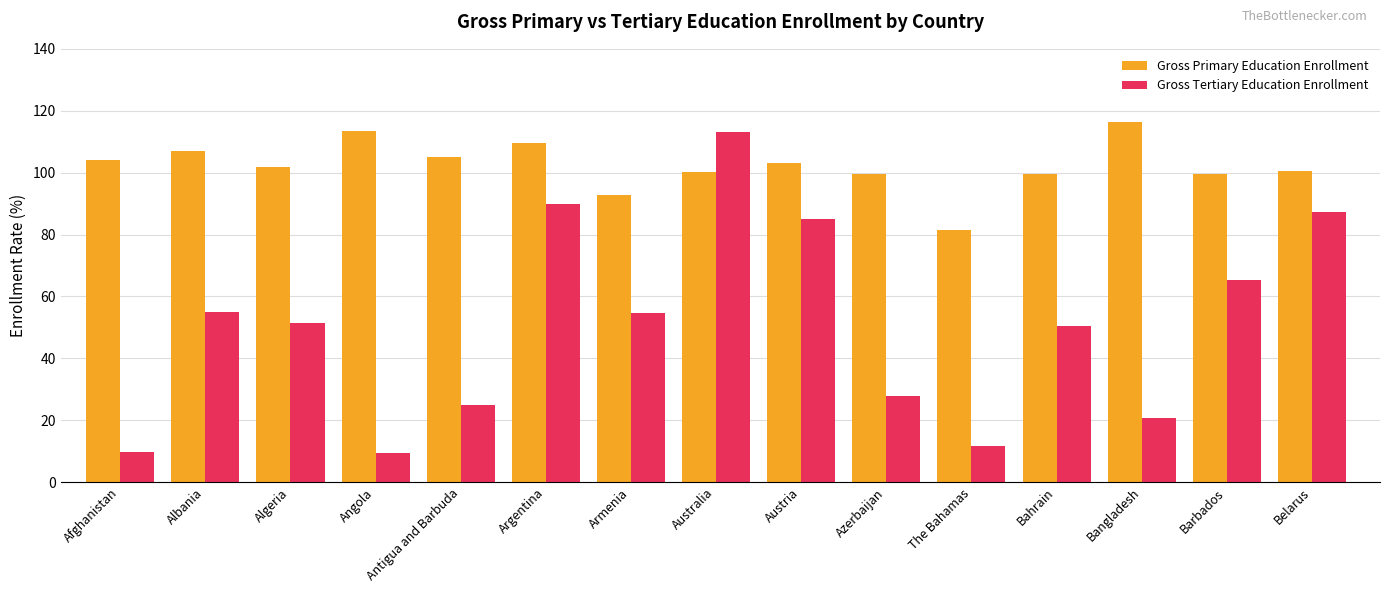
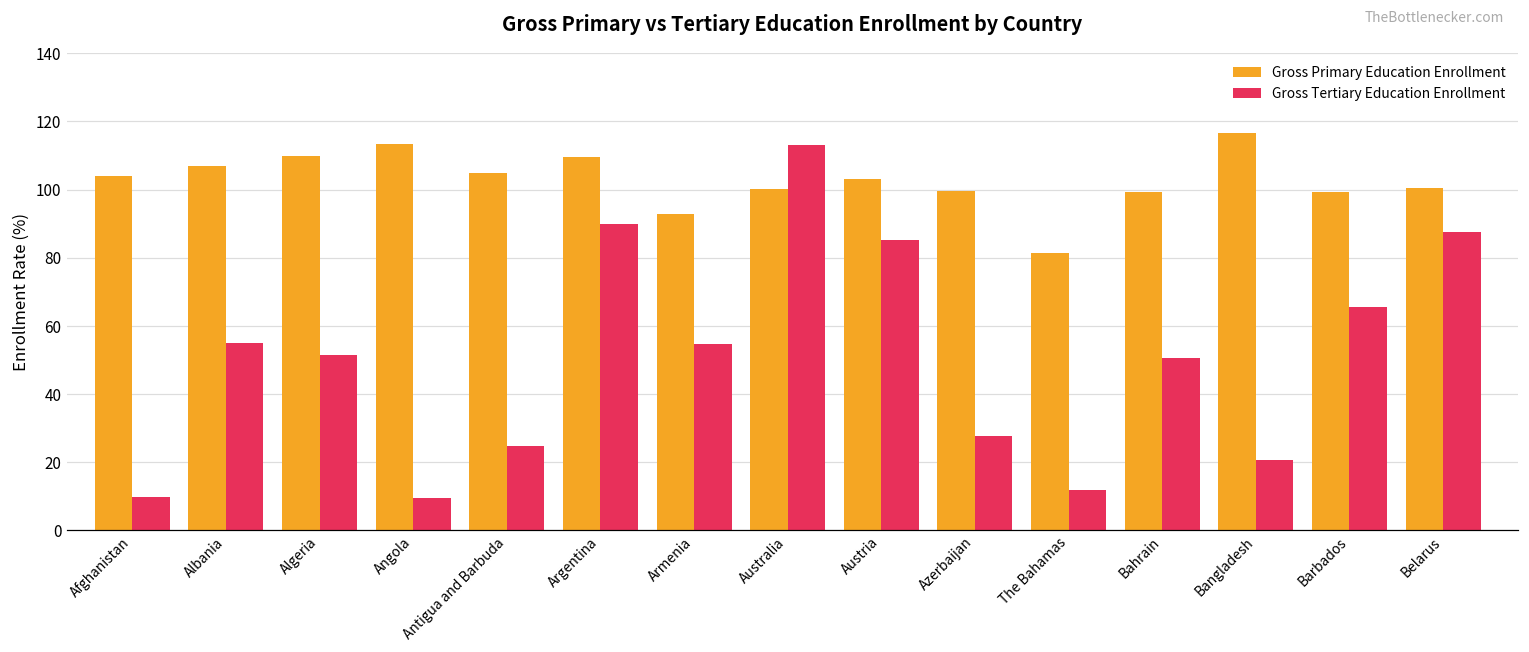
Gross Primary Education Enrollment, Algeria: 102 -> 110
